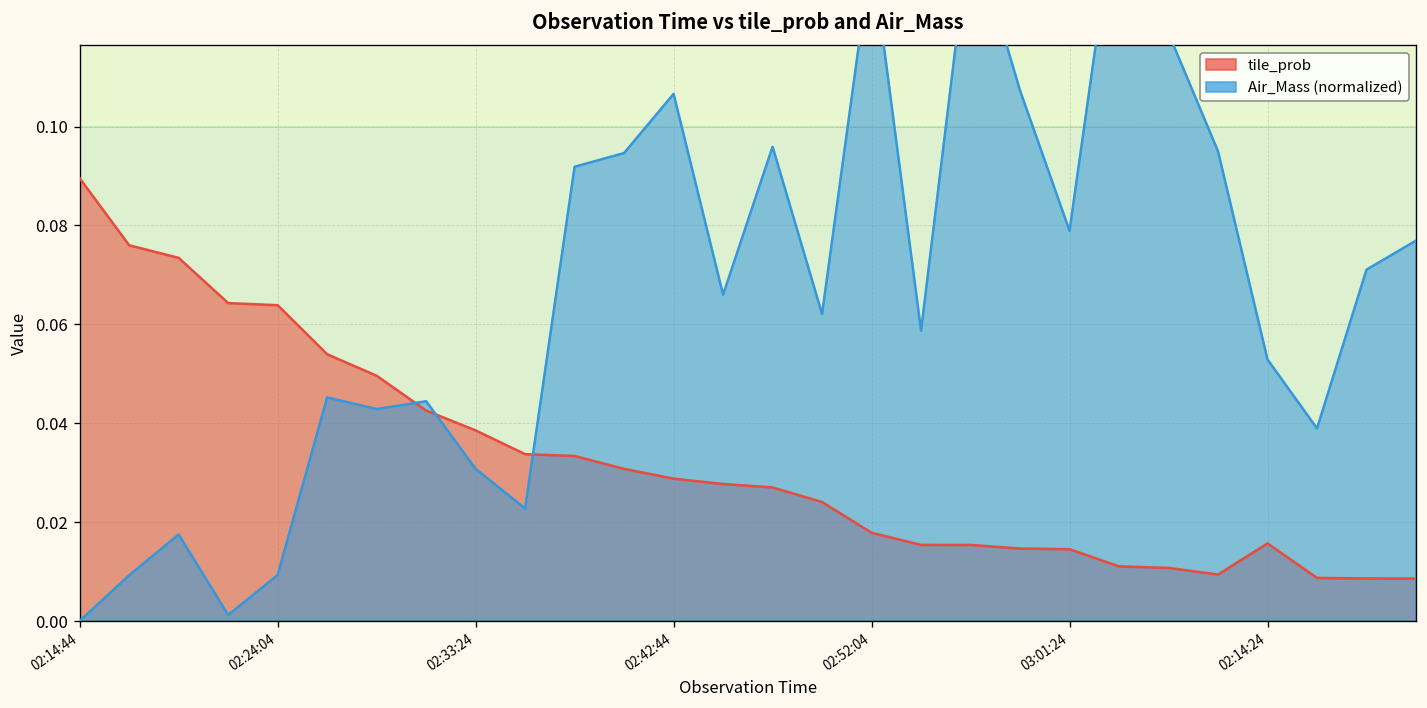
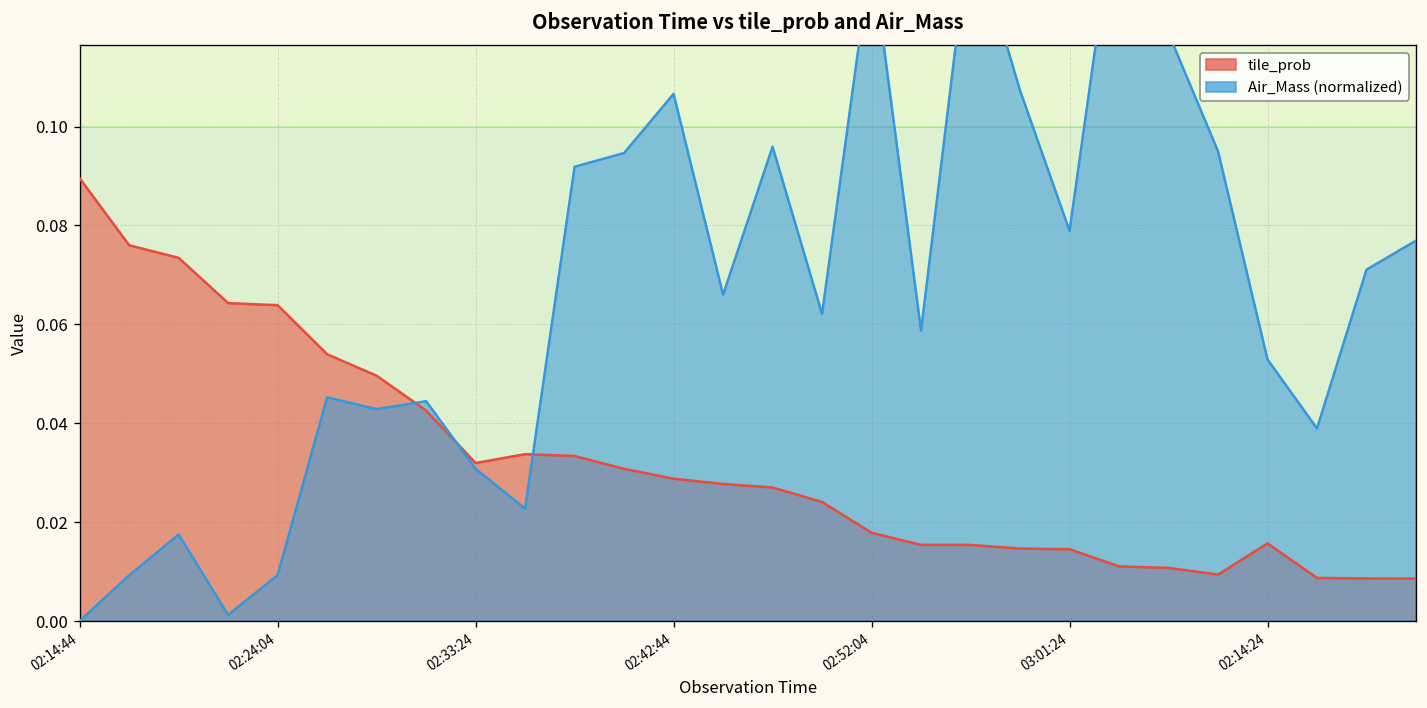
tile_prob, 02:33:24: 0.039 -> 0.032
